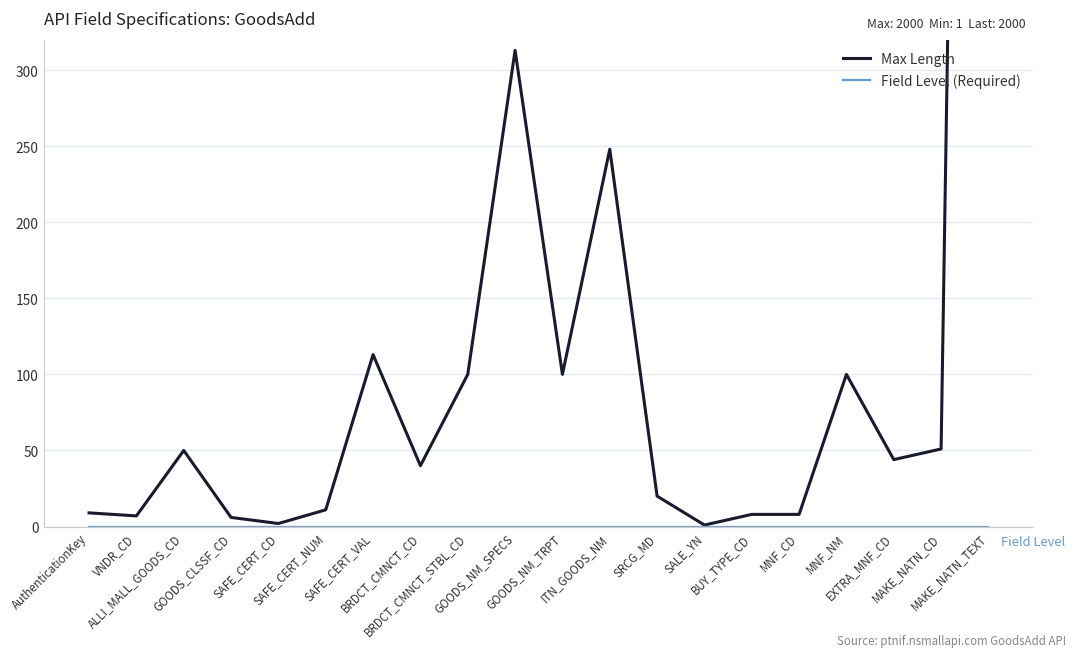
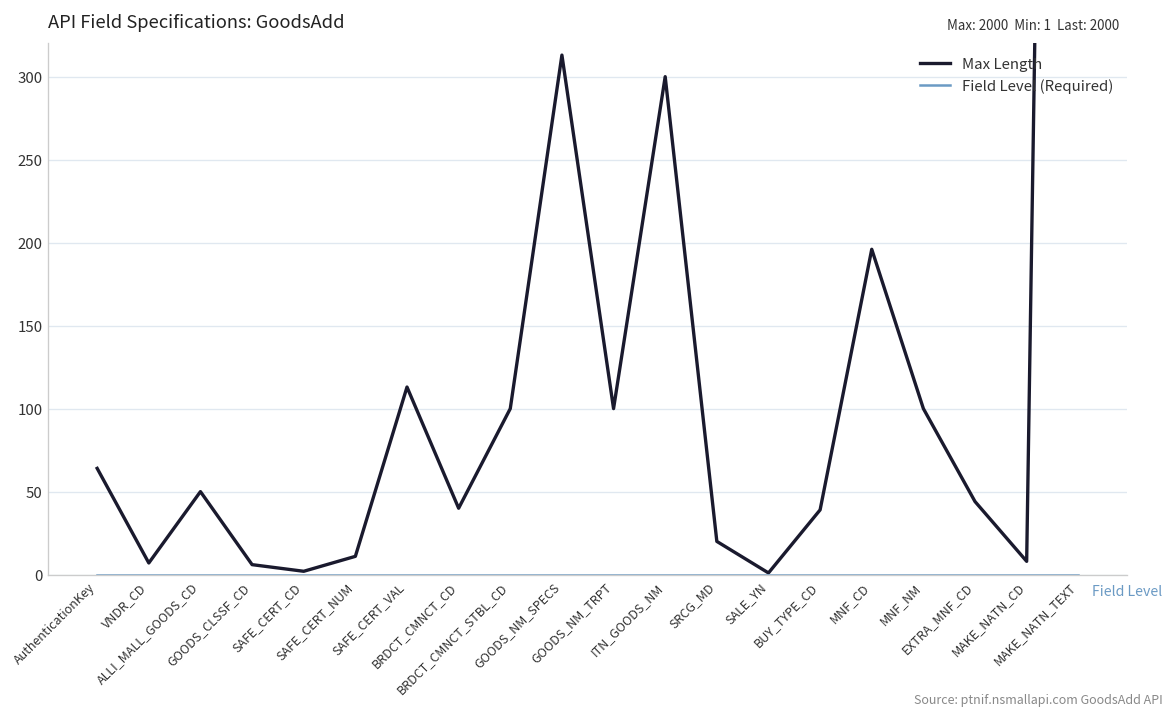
Max Length, AuthenticationKey: 9 -> 64
Max Length, ITN_GOODS_NM: 248 -> 300
Max Length, BUY_TYPE_CD: 8 -> 39
Max Length, MNF_CD: 8 -> 196
Max Length, MAKE_NATN_CD: 51 -> 8
